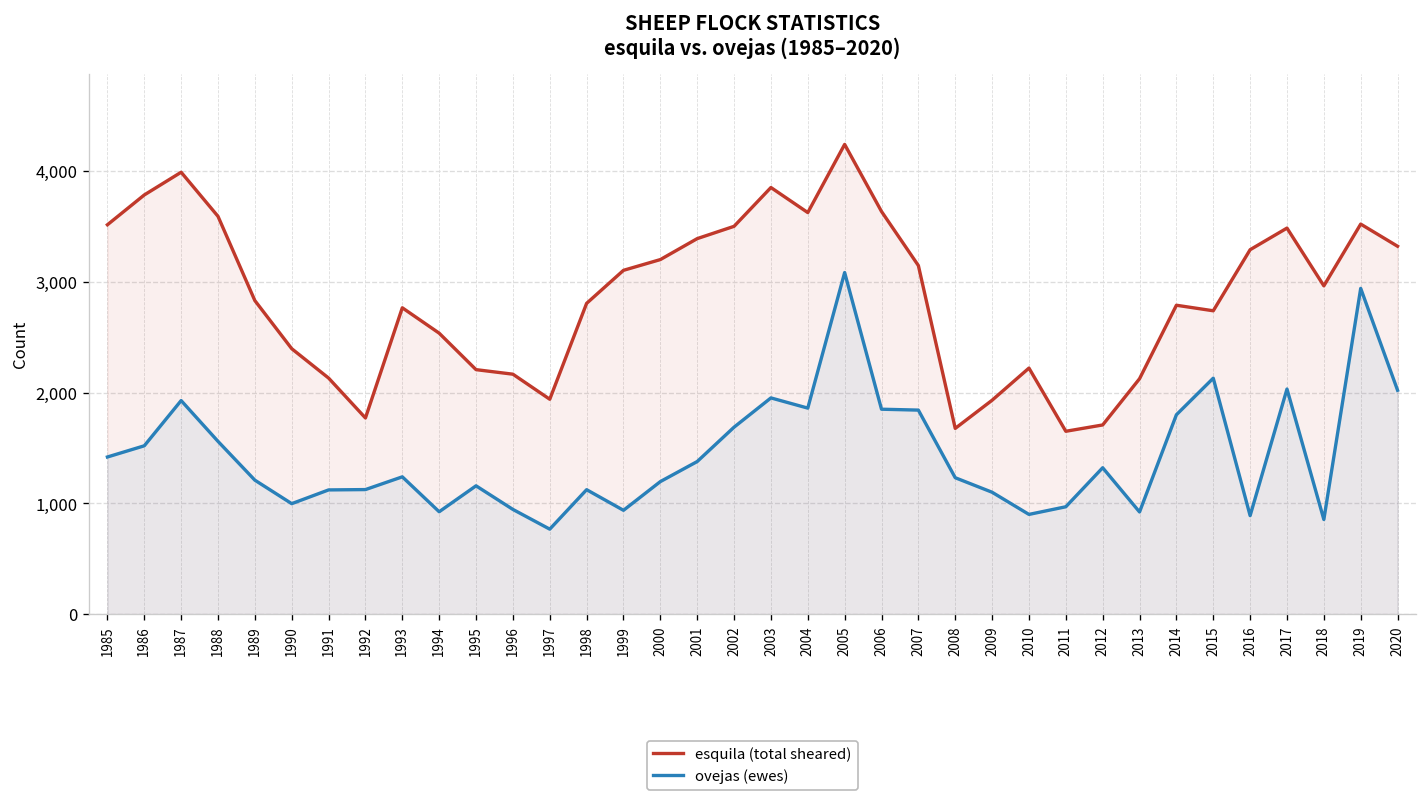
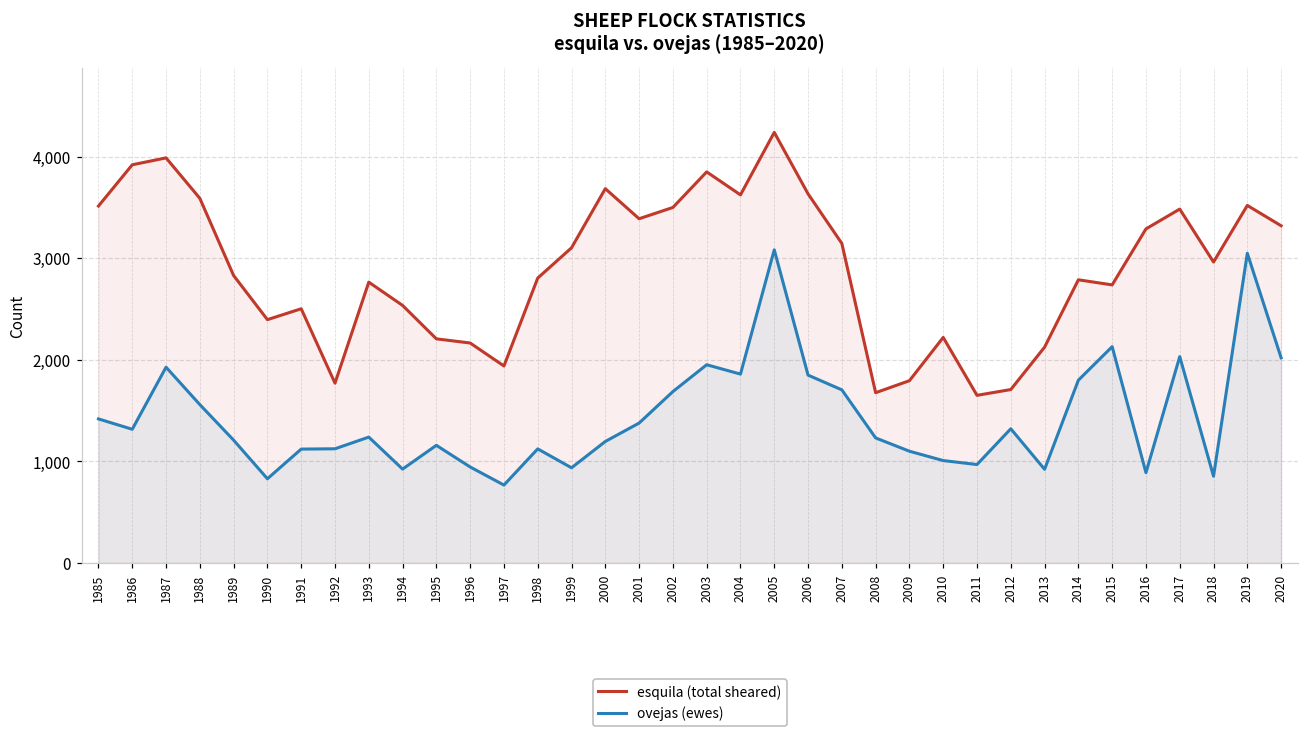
esquila (total sheared), 1986: 3,800 -> 3,900
ovejas (ewes), 1986: 1,500 -> 1,300
ovejas (ewes), 1990: 1,000 -> 800
esquila (total sheared), 1991: 2,100 -> 2,500
esquila (total sheared), 2000: 3,200 -> 3,700
ovejas (ewes), 2007: 1,800 -> 1,700
esquila (total sheared), 2009: 1,900 -> 1,800
ovejas (ewes), 2010: 900 -> 1,000
ovejas (ewes), 2019: 2,900 -> 3,000
